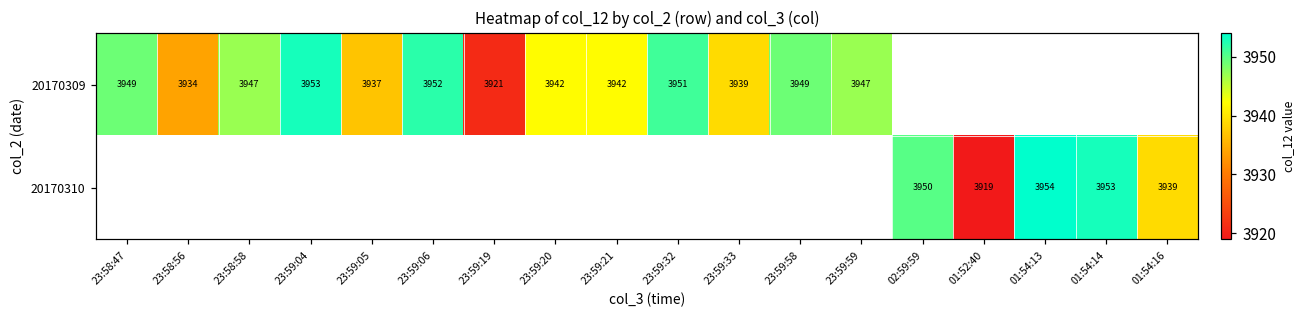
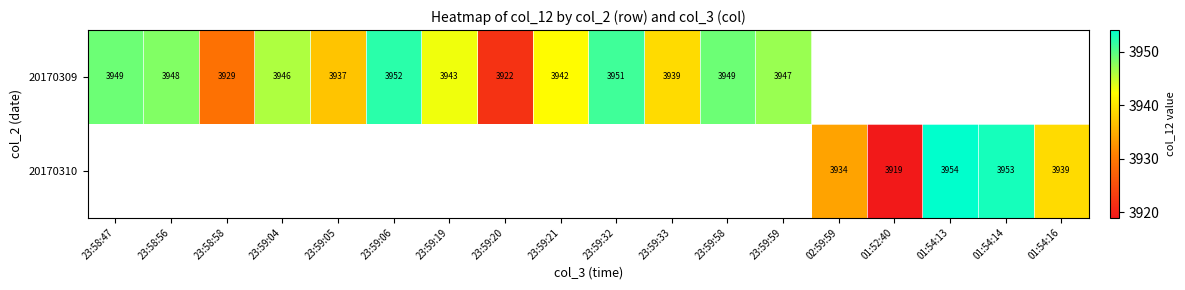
20170309, 23:58:56: 3934 -> 3948
20170309, 23:58:58: 3947 -> 3929
20170309, 23:59:04: 3953 -> 3946
20170309, 23:59:19: 3921 -> 3943
20170309, 23:59:20: 3942 -> 3922
20170310, 02:59:59: 3950 -> 3934
